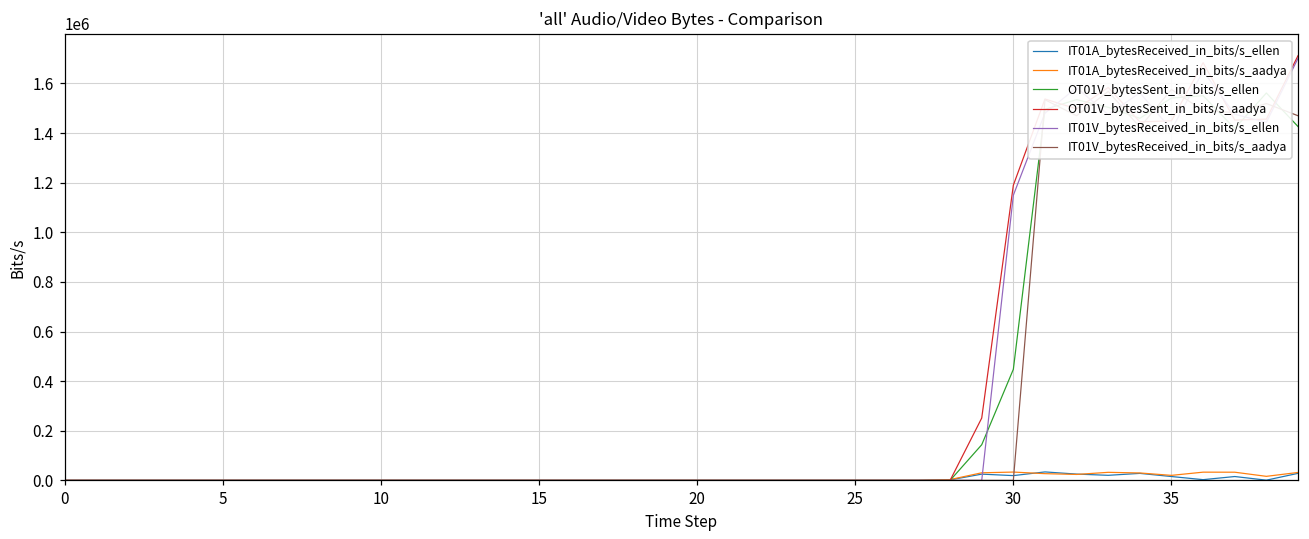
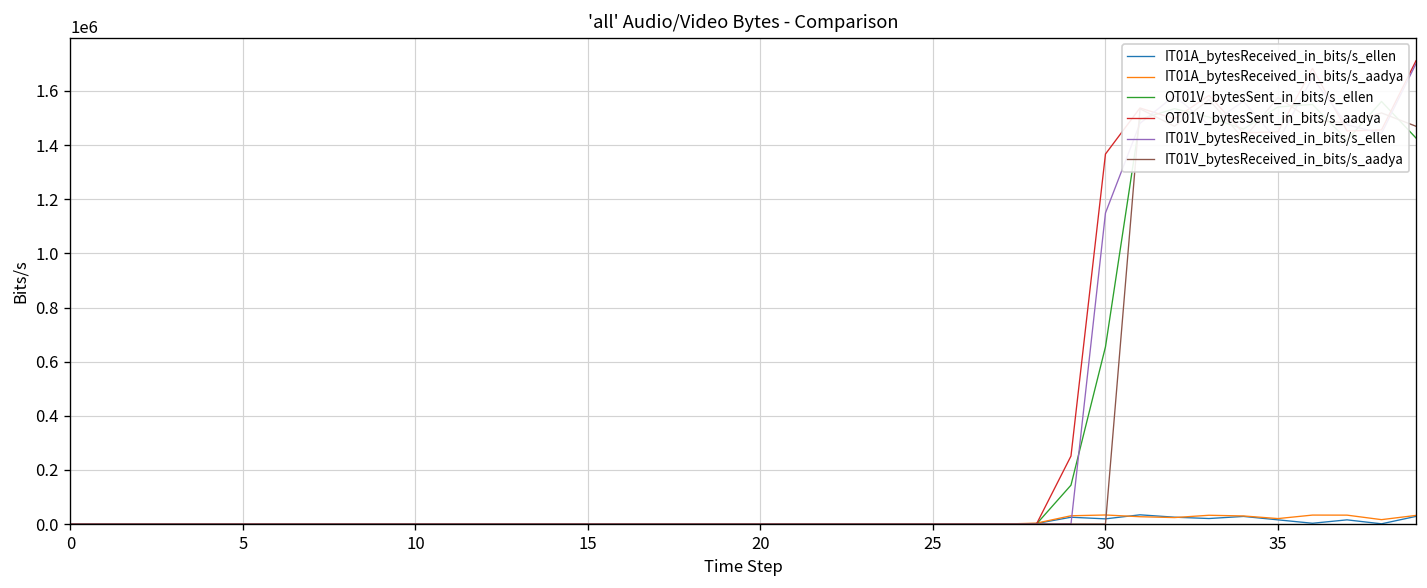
OT01V_bytesSent_in_bits/s_ellen, 30: 450000 -> 650000
OT01V_bytesSent_in_bits/s_aadya, 30: 1190000 -> 1370000
